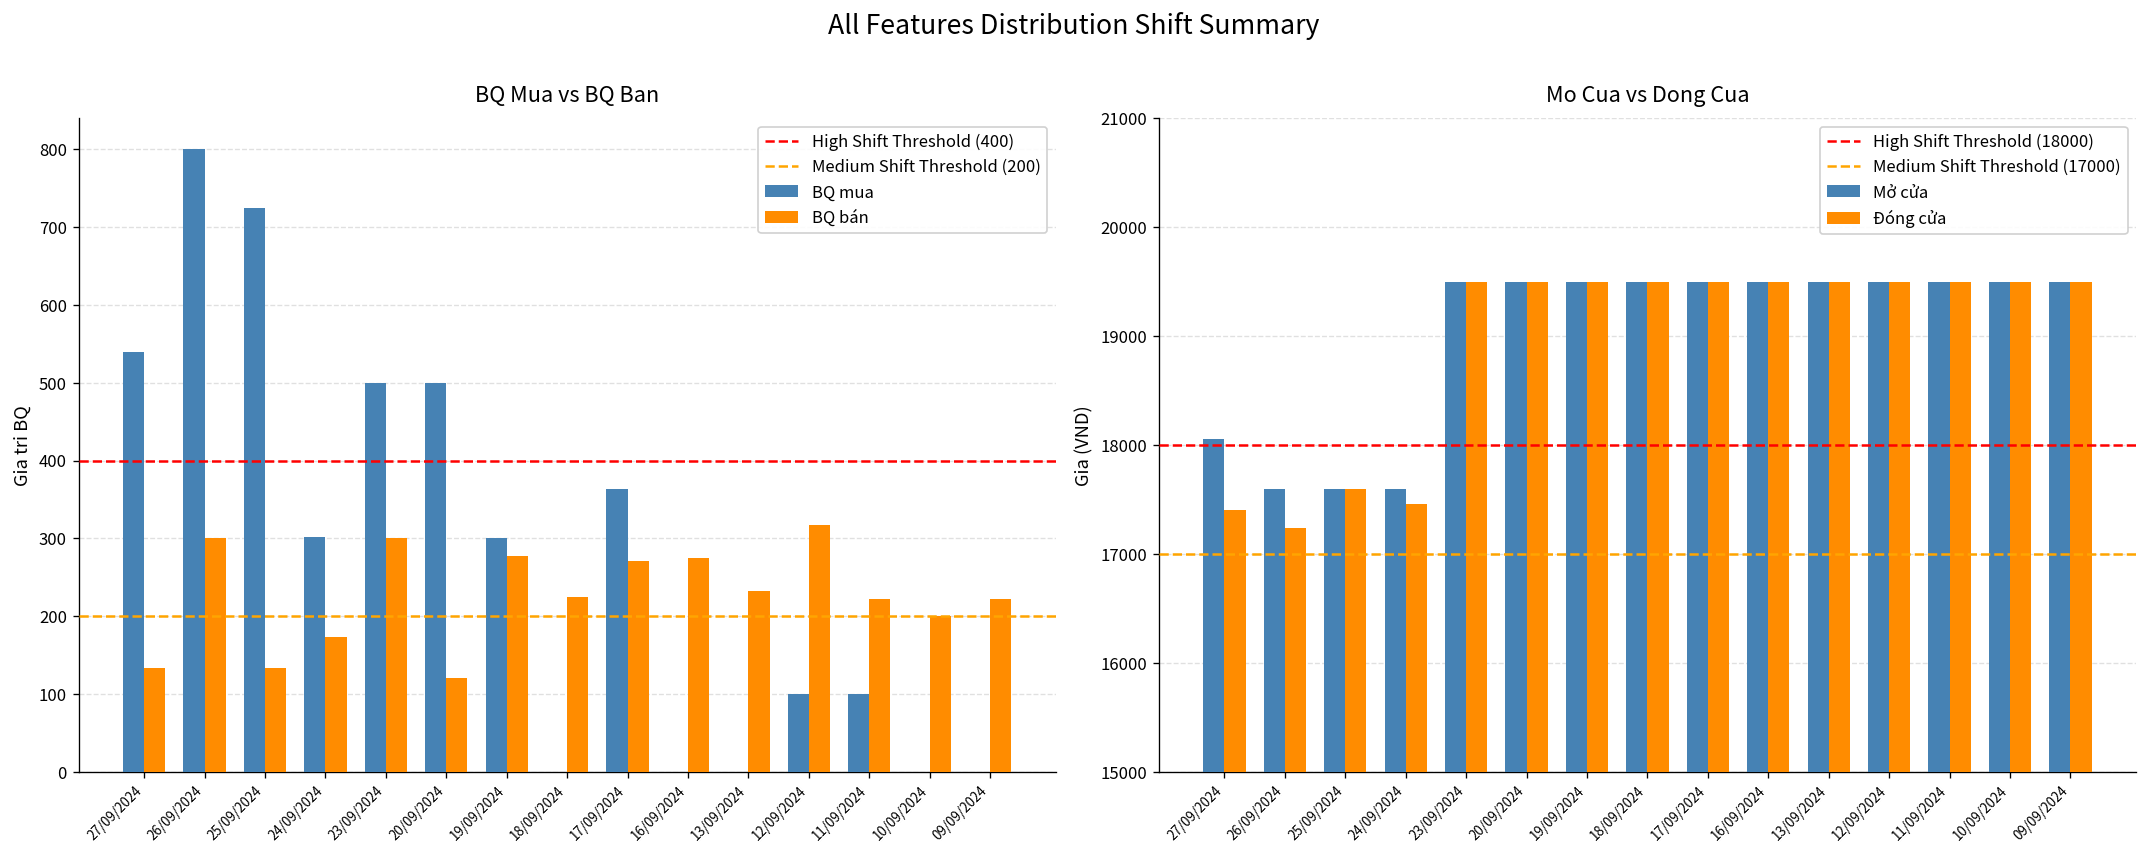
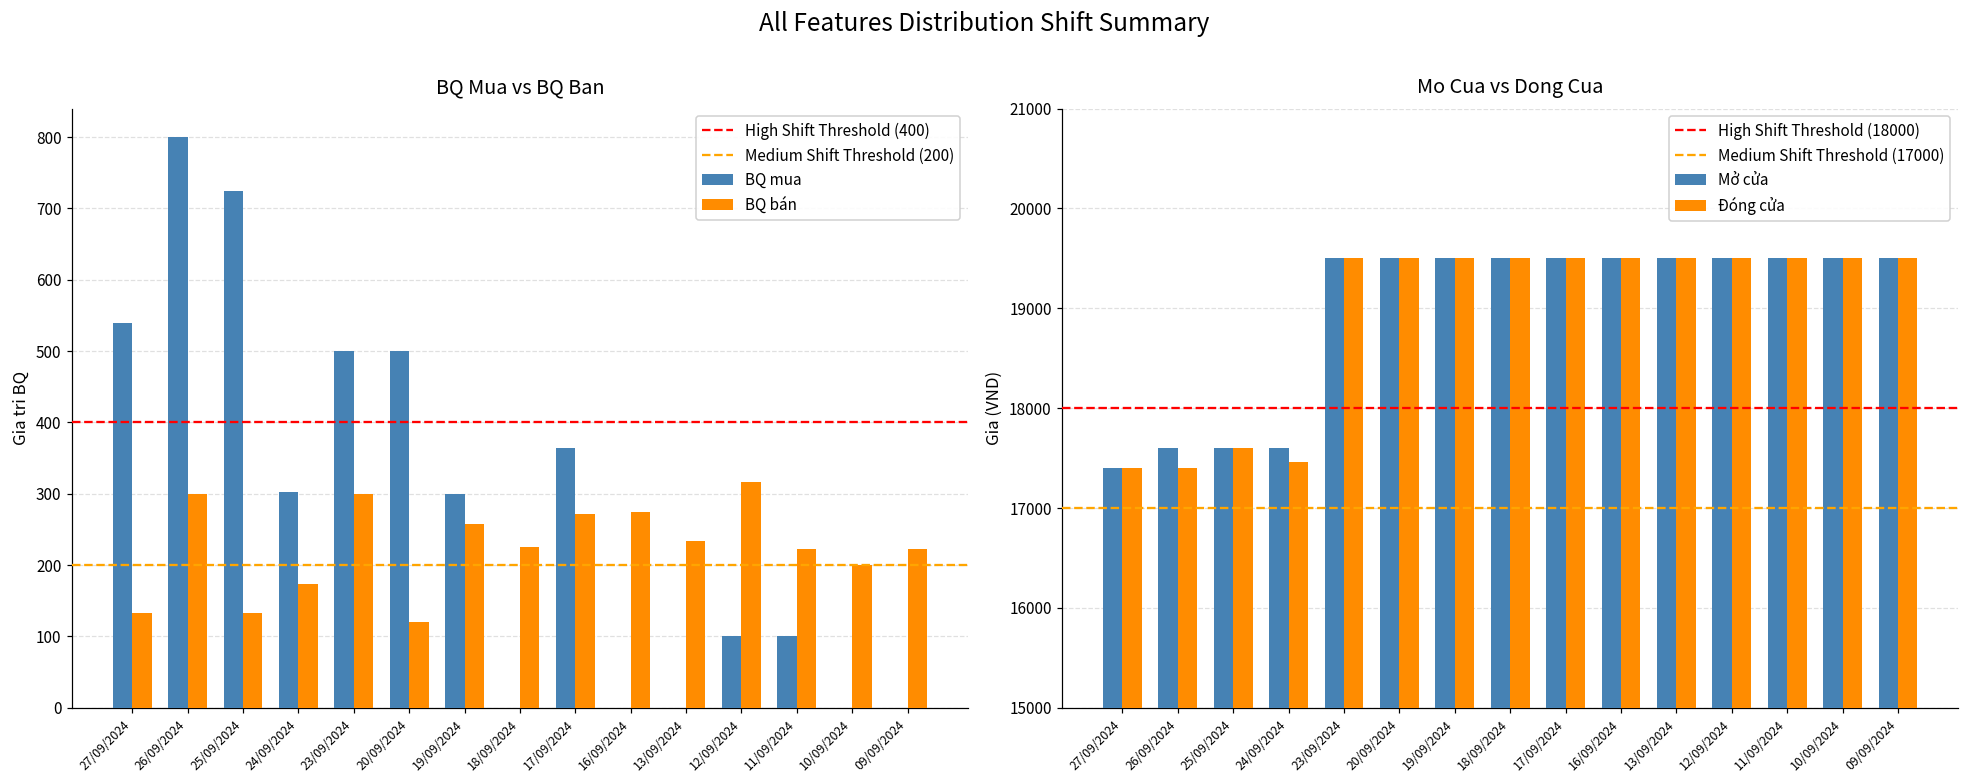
BQ Mua vs BQ Ban, BQ bán, 19/09/2024: 280 -> 260
Mo Cua vs Dong Cua, Mở cửa, 27/09/2024: 18100 -> 17400
Mo Cua vs Dong Cua, Đóng cửa, 26/09/2024: 17200 -> 17400
